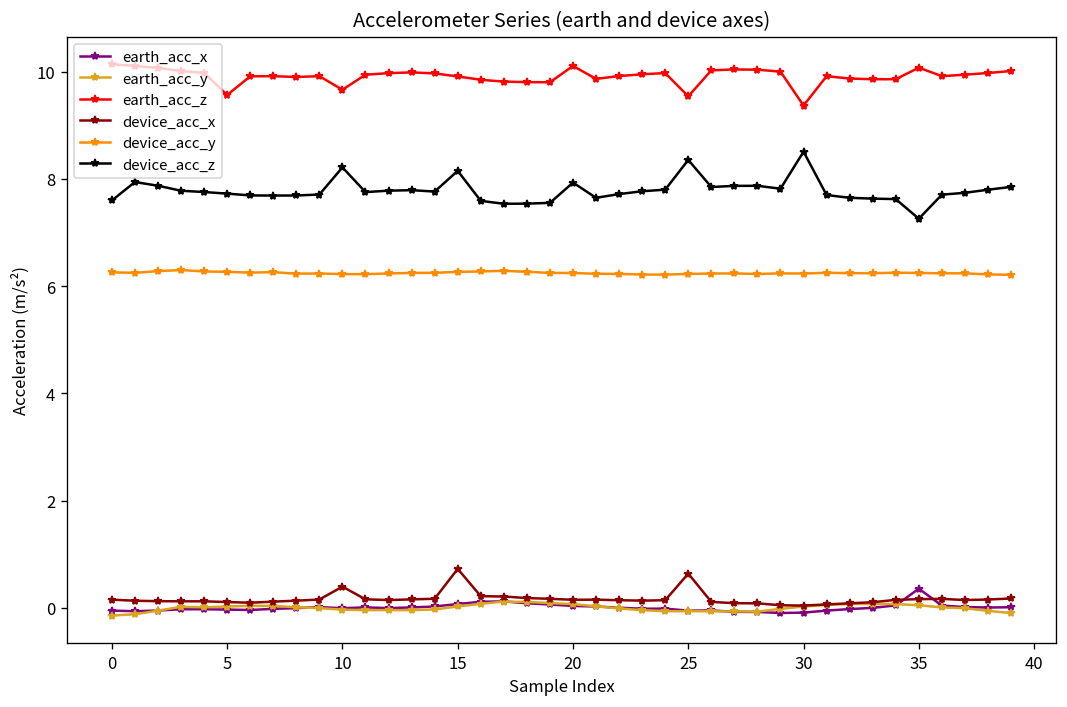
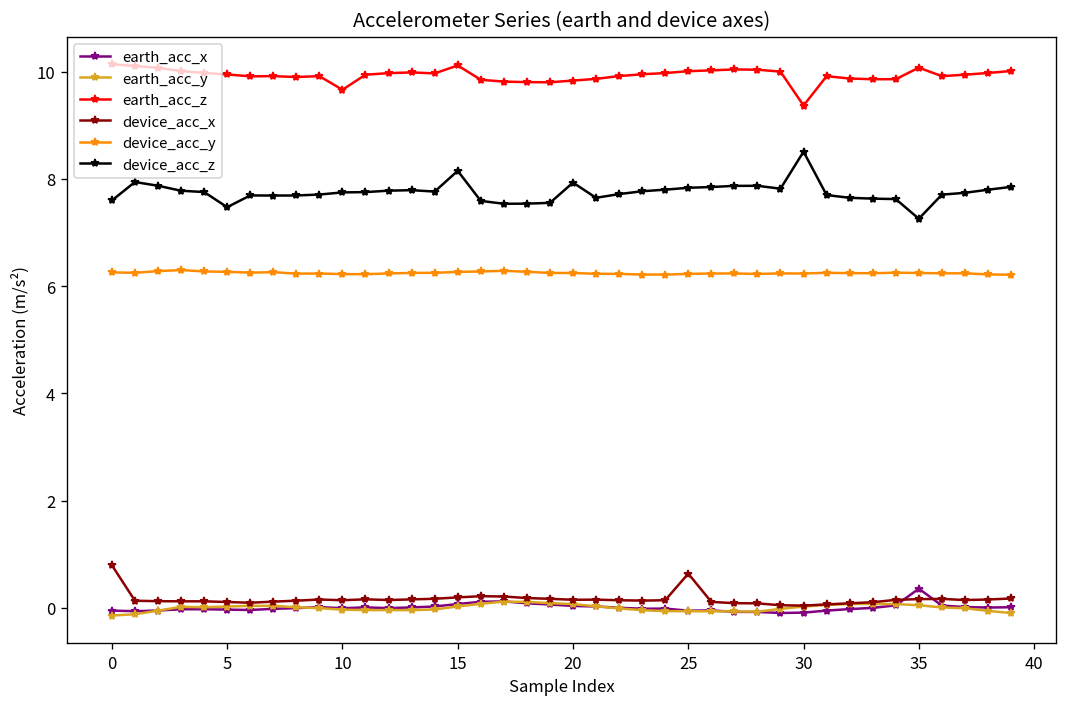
device_acc_x, 0: 0.2 -> 0.8
earth_acc_z, 5: 9.6 -> 9.9
device_acc_z, 5: 7.7 -> 7.5
device_acc_x, 10: 0.4 -> 0.1
device_acc_z, 10: 8.2 -> 7.7
earth_acc_z, 15: 9.9 -> 10.1
device_acc_x, 15: 0.7 -> 0.2
earth_acc_z, 20: 10.1 -> 9.8
earth_acc_z, 25: 9.5 -> 10.0
device_acc_z, 25: 8.4 -> 7.8
